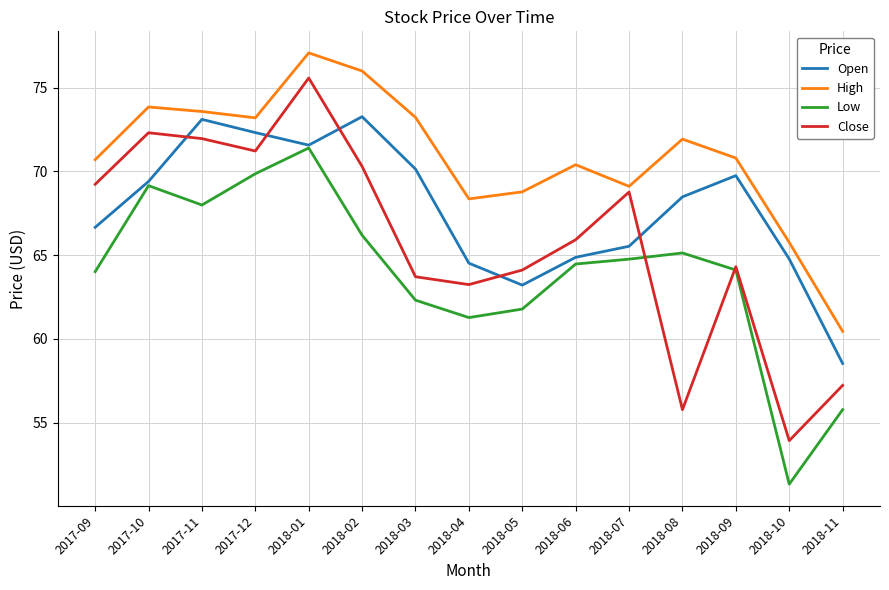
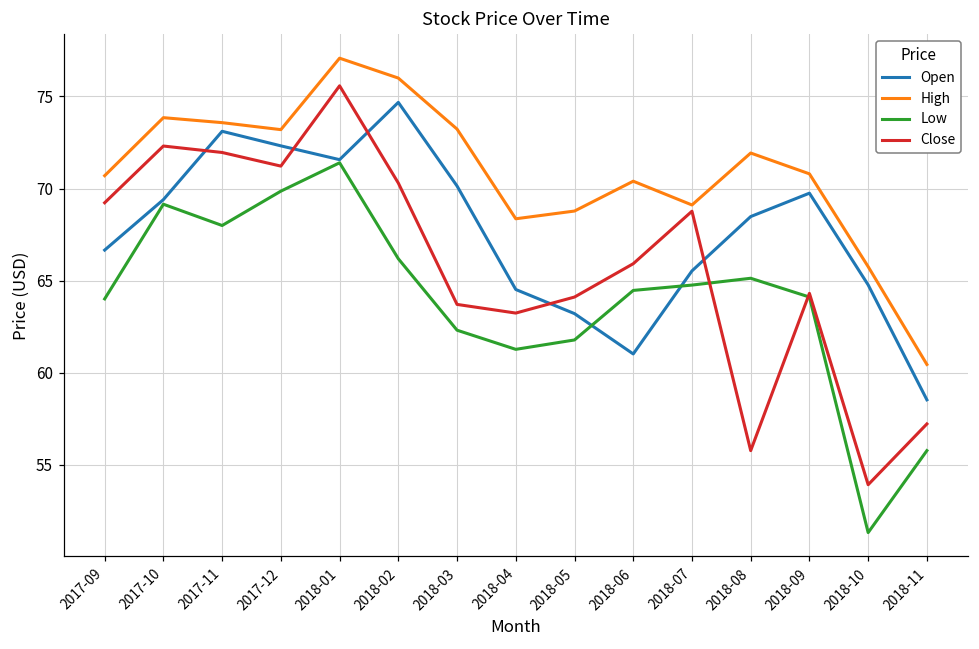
Open, 2018-02: 73.3 -> 74.7
Open, 2018-06: 64.9 -> 61.0
